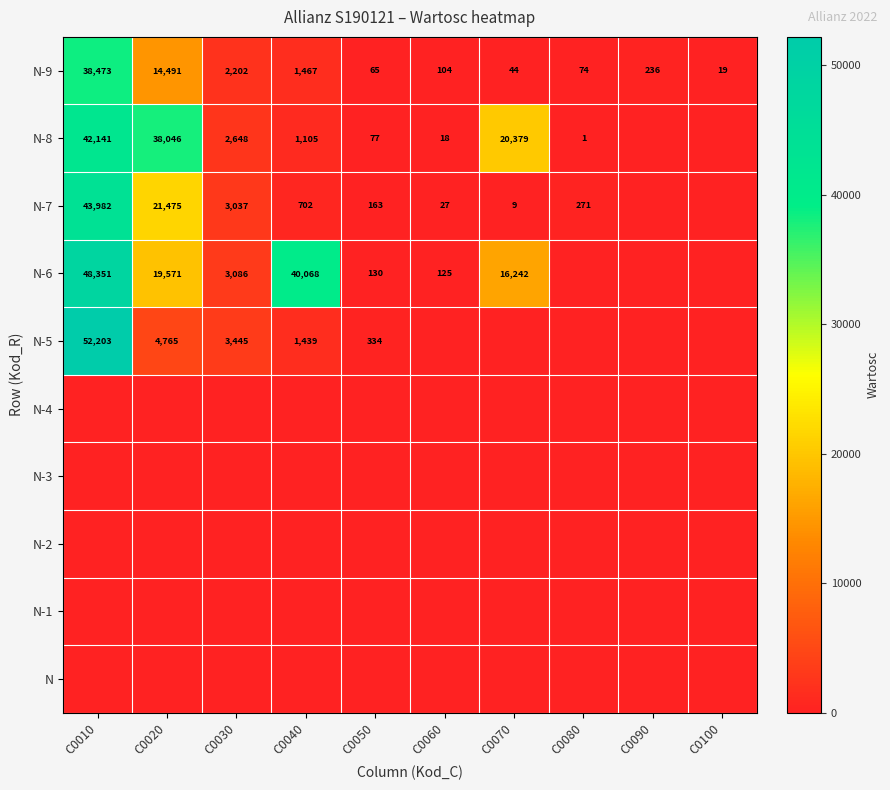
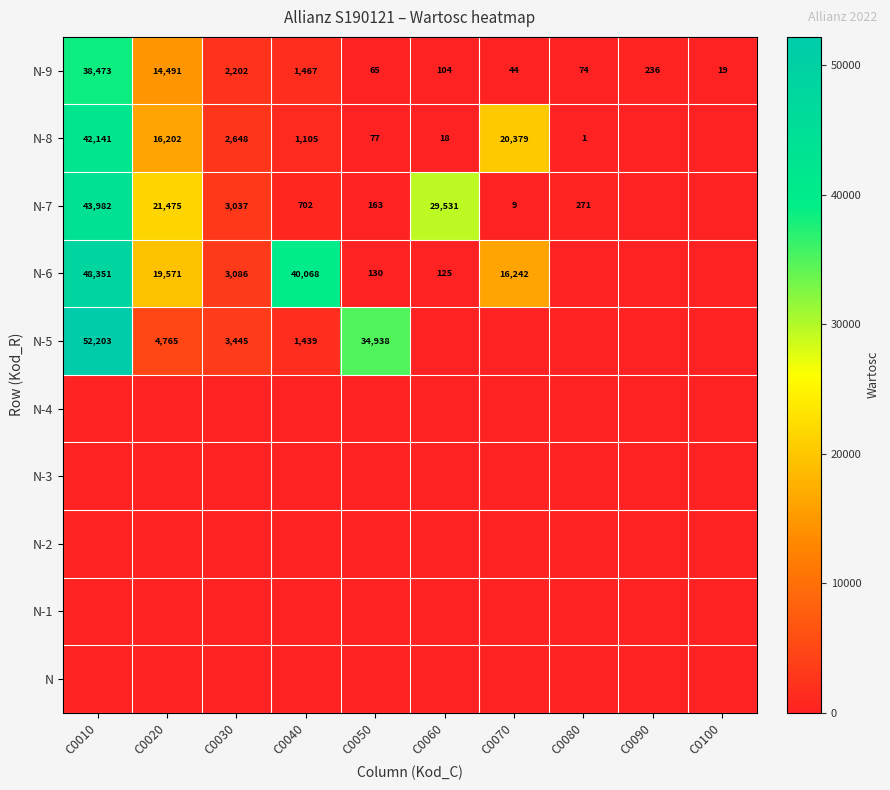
N-8, C0020: 38,046 -> 16,202
N-7, C0060: 27 -> 29,531
N-5, C0050: 334 -> 34,938
